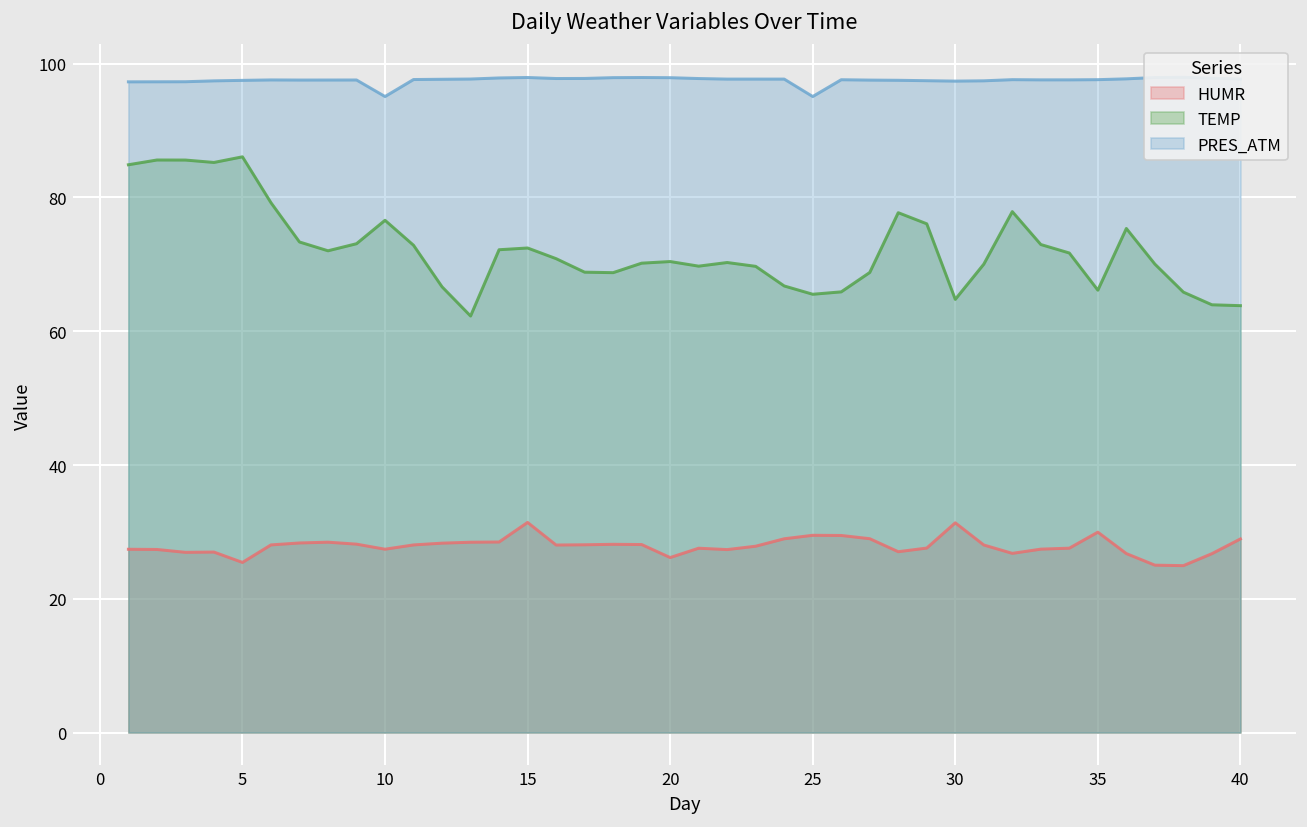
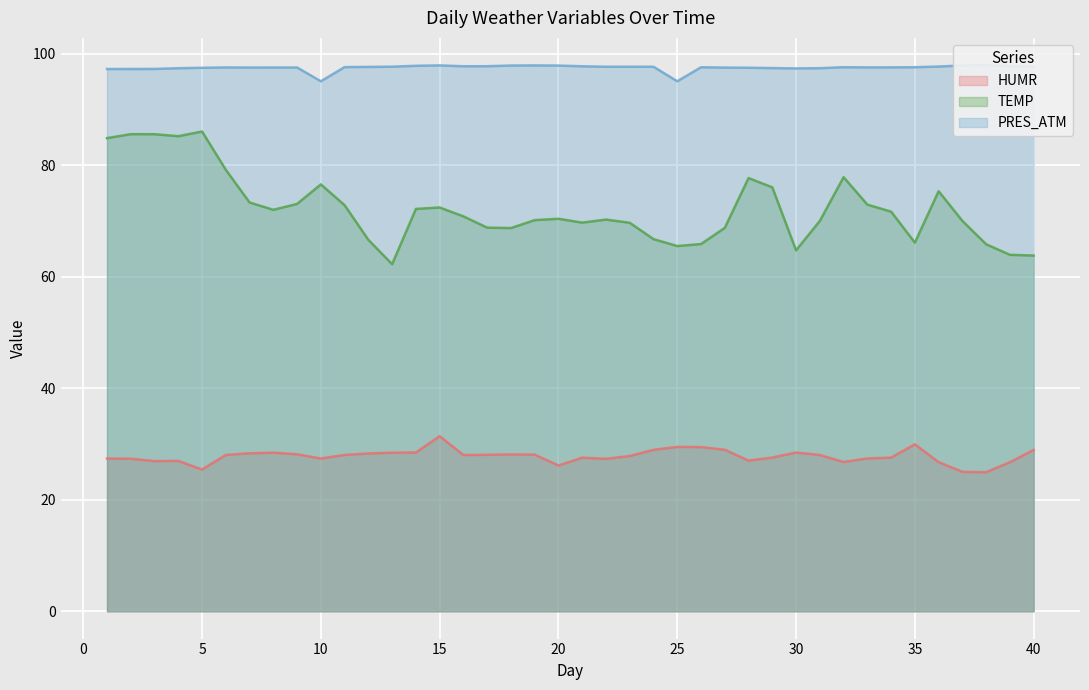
HUMR, 30: 31 -> 28
